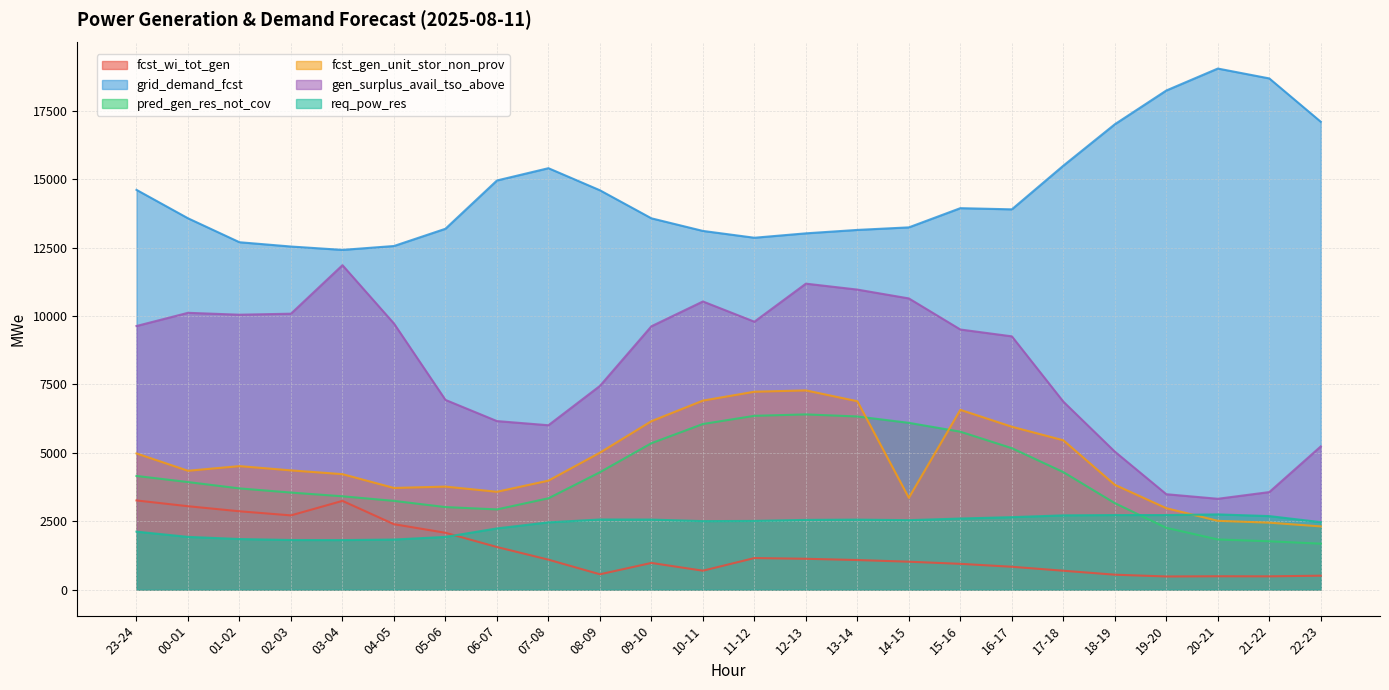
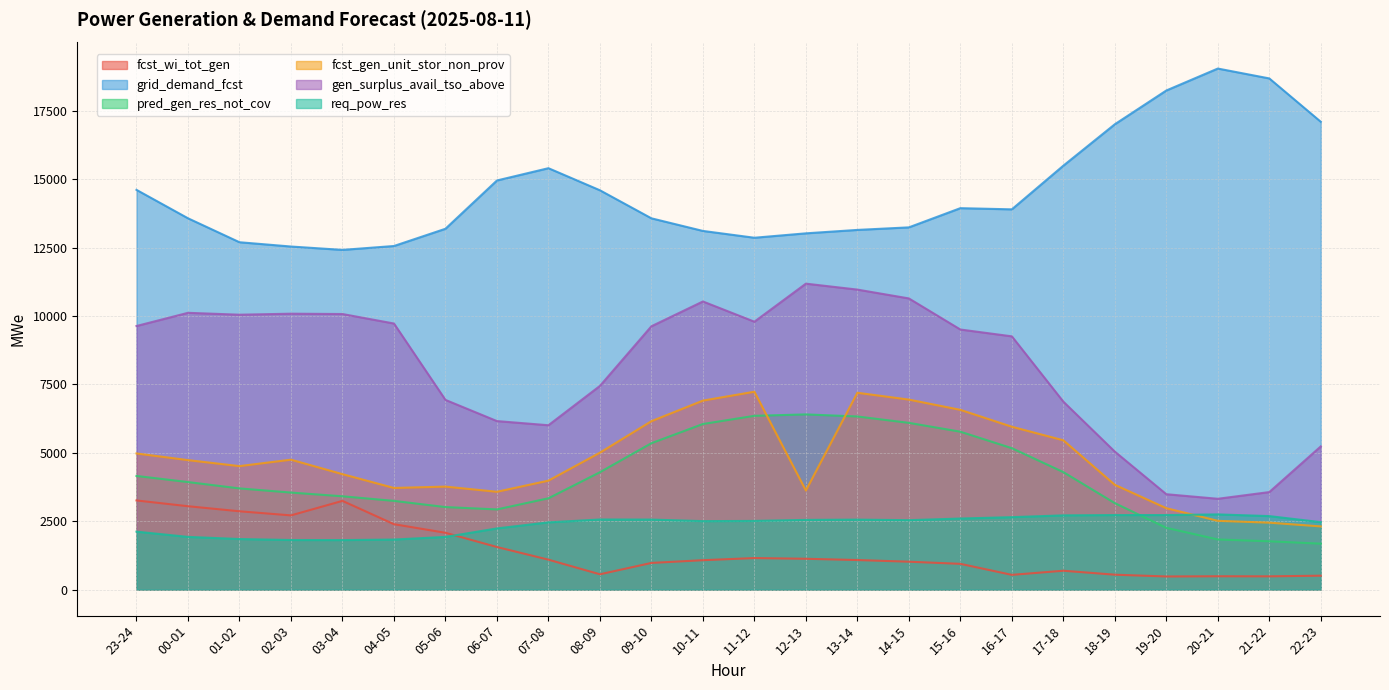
fcst_gen_unit_stor_non_prov, 00-01: 4300 -> 4700
fcst_gen_unit_stor_non_prov, 02-03: 4400 -> 4700
gen_surplus_avail_tso_above, 03-04: 11900 -> 10100
fcst_wi_tot_gen, 10-11: 700 -> 1100
fcst_gen_unit_stor_non_prov, 12-13: 7300 -> 3600
fcst_gen_unit_stor_non_prov, 13-14: 6900 -> 7200
fcst_gen_unit_stor_non_prov, 14-15: 3400 -> 6900
fcst_wi_tot_gen, 16-17: 800 -> 500
